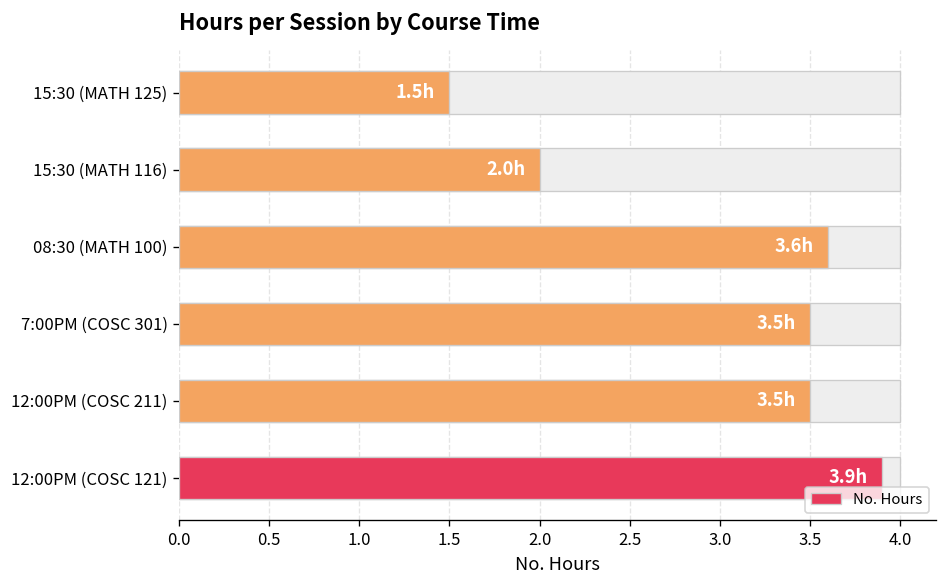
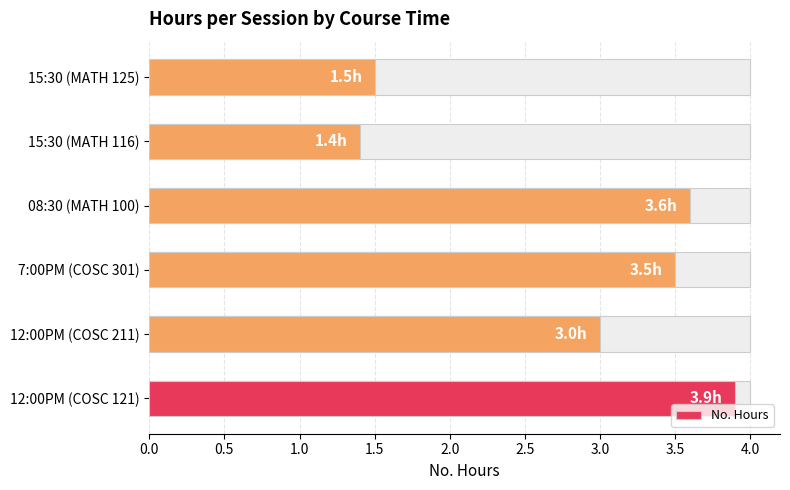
No. Hours, 15:30 (MATH 116): 2.0h -> 1.4h
No. Hours, 12:00PM (COSC 211): 3.5h -> 3.0h
